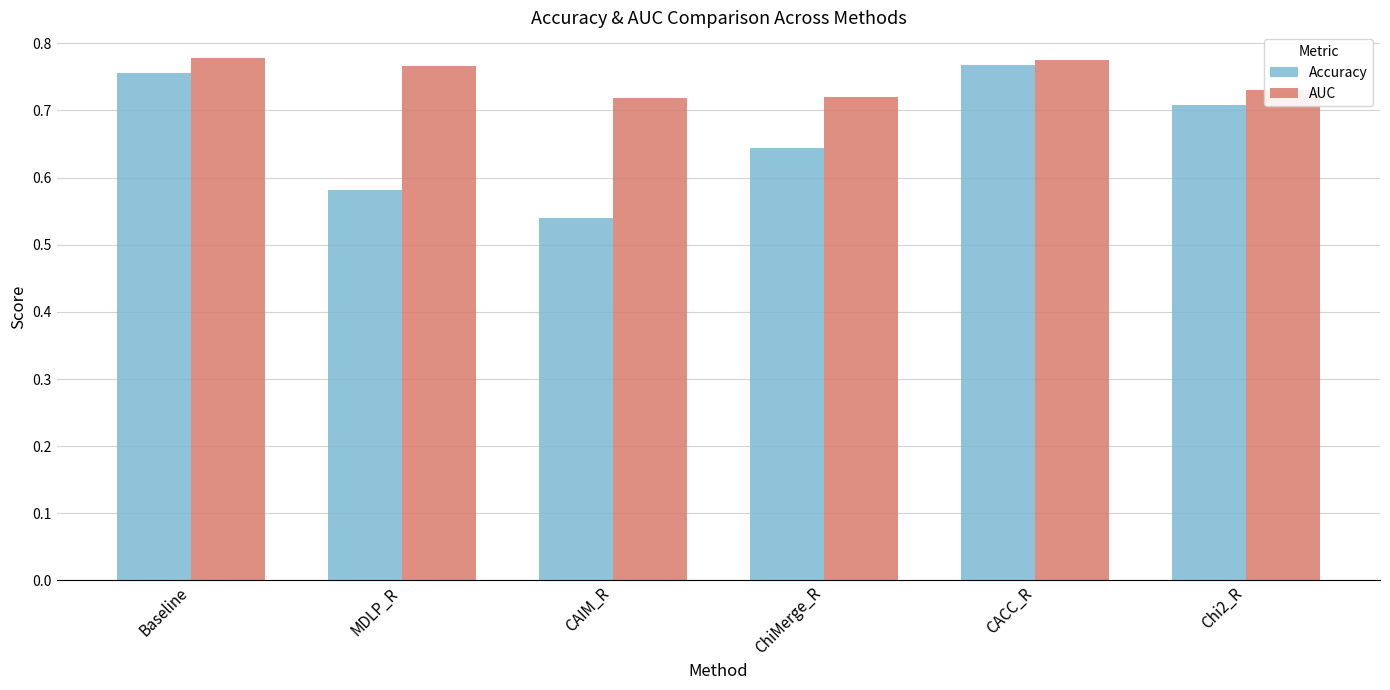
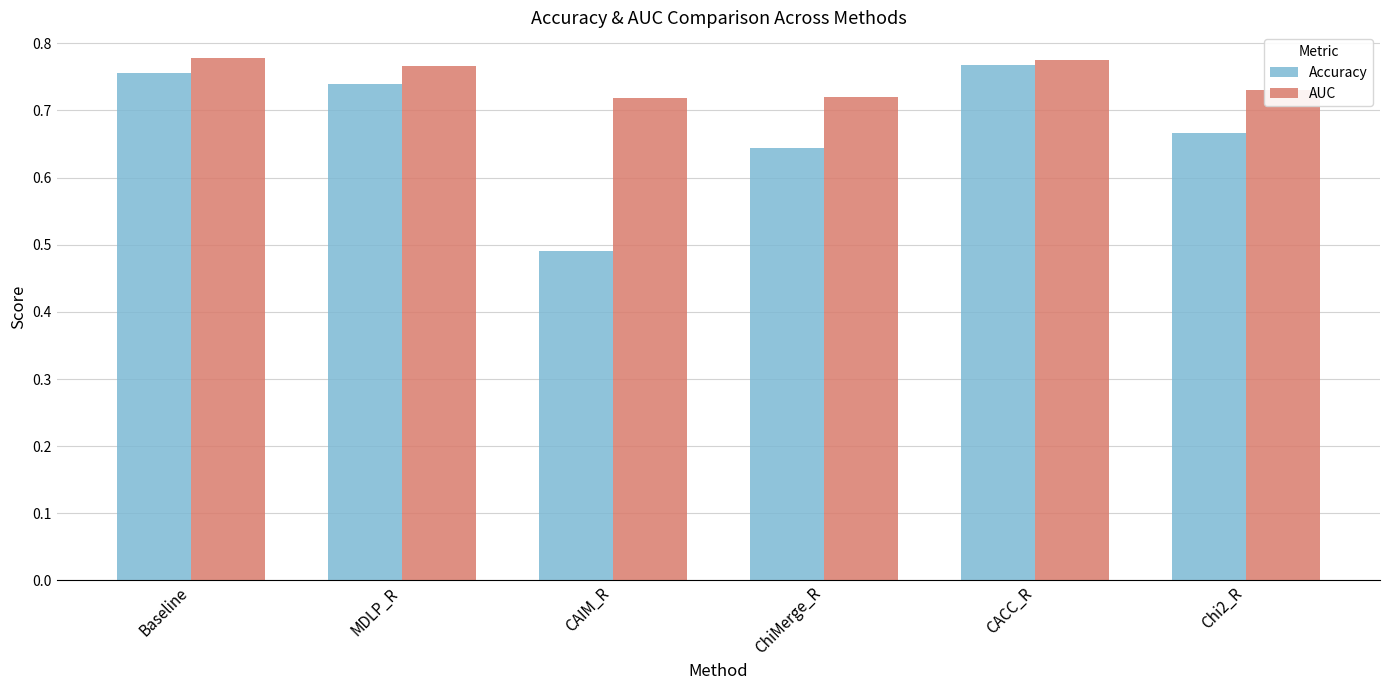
Accuracy, MDLP_R: 0.58 -> 0.74
Accuracy, CAIM_R: 0.54 -> 0.49
Accuracy, Chi2_R: 0.71 -> 0.67
